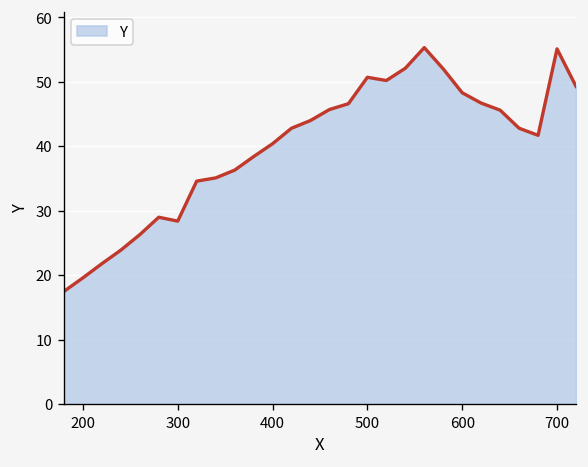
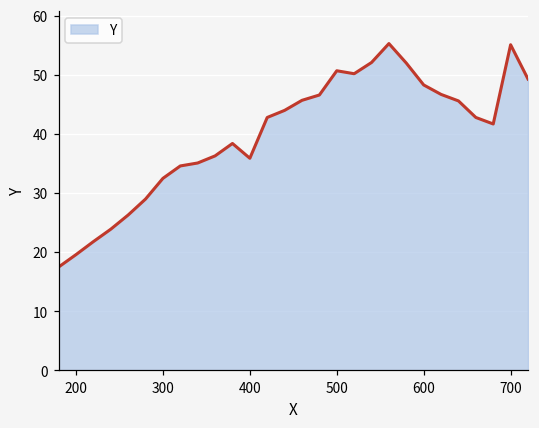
300: 28 -> 33
400: 40 -> 36
